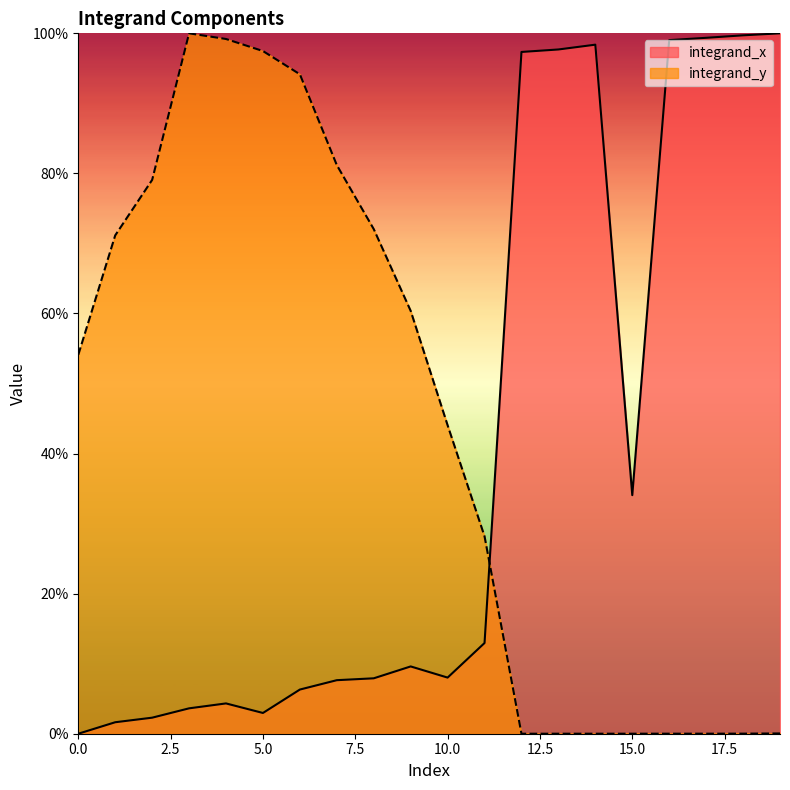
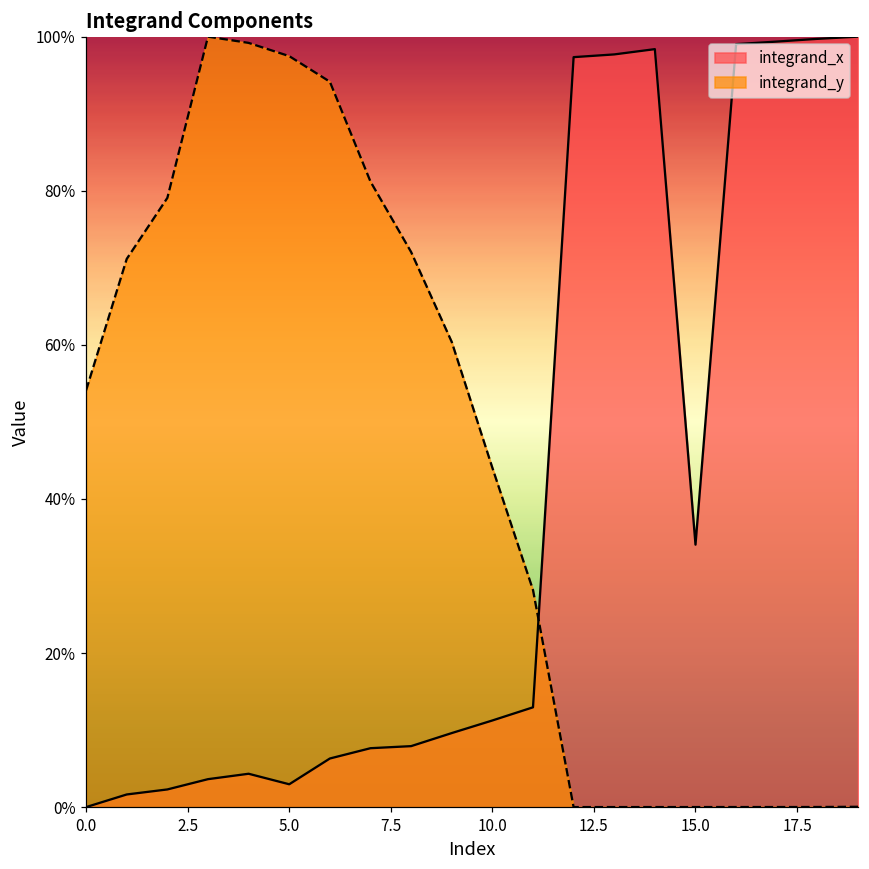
integrand_x, 10.0: 8% -> 11%
